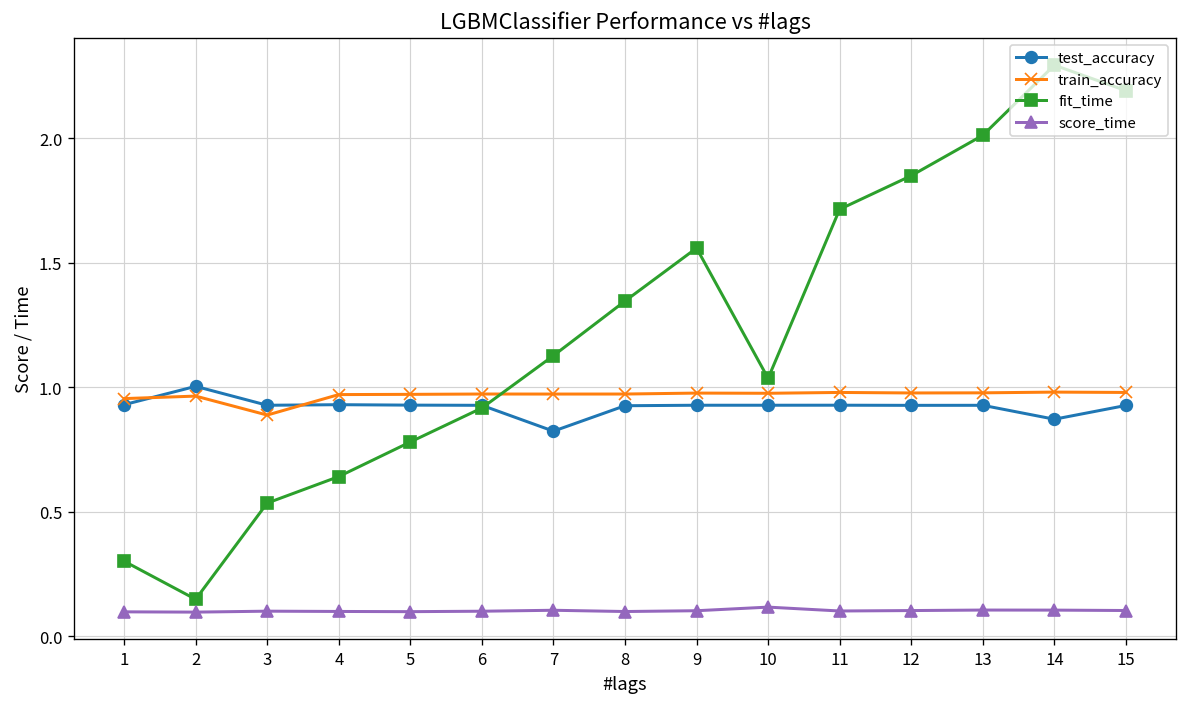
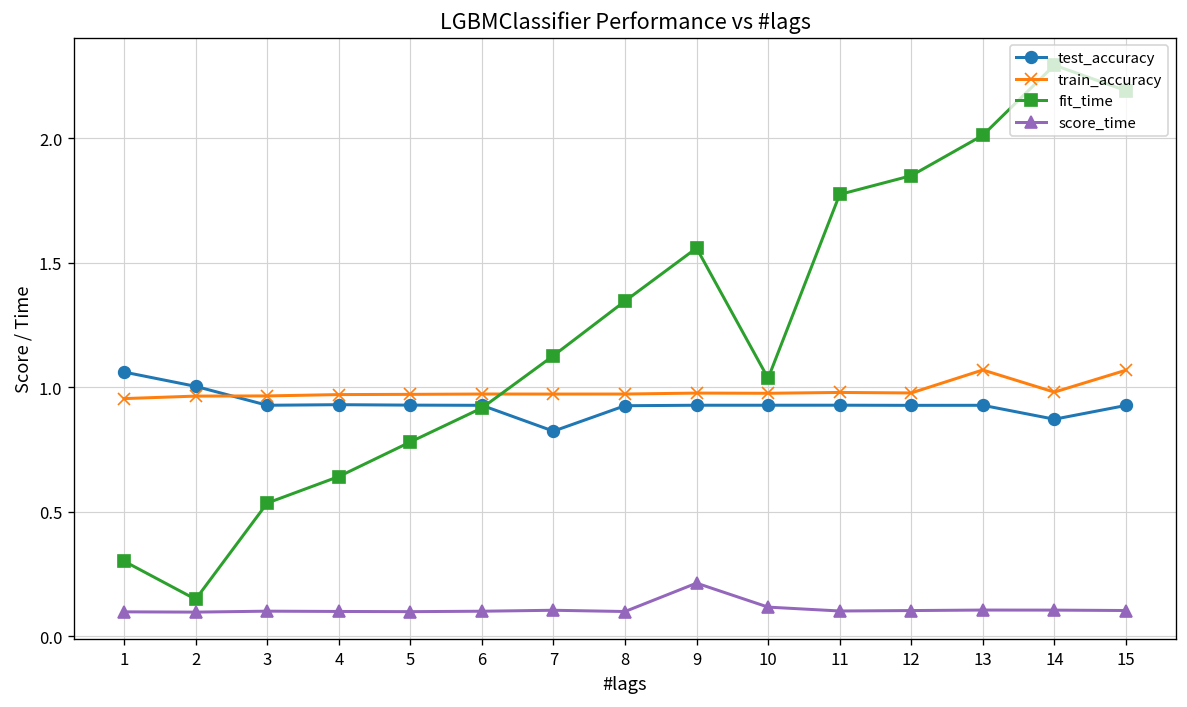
test_accuracy, 1: 0.93 -> 1.06
train_accuracy, 3: 0.89 -> 0.97
score_time, 9: 0.10 -> 0.21
fit_time, 11: 1.72 -> 1.77
train_accuracy, 13: 0.98 -> 1.07
train_accuracy, 15: 0.98 -> 1.07
